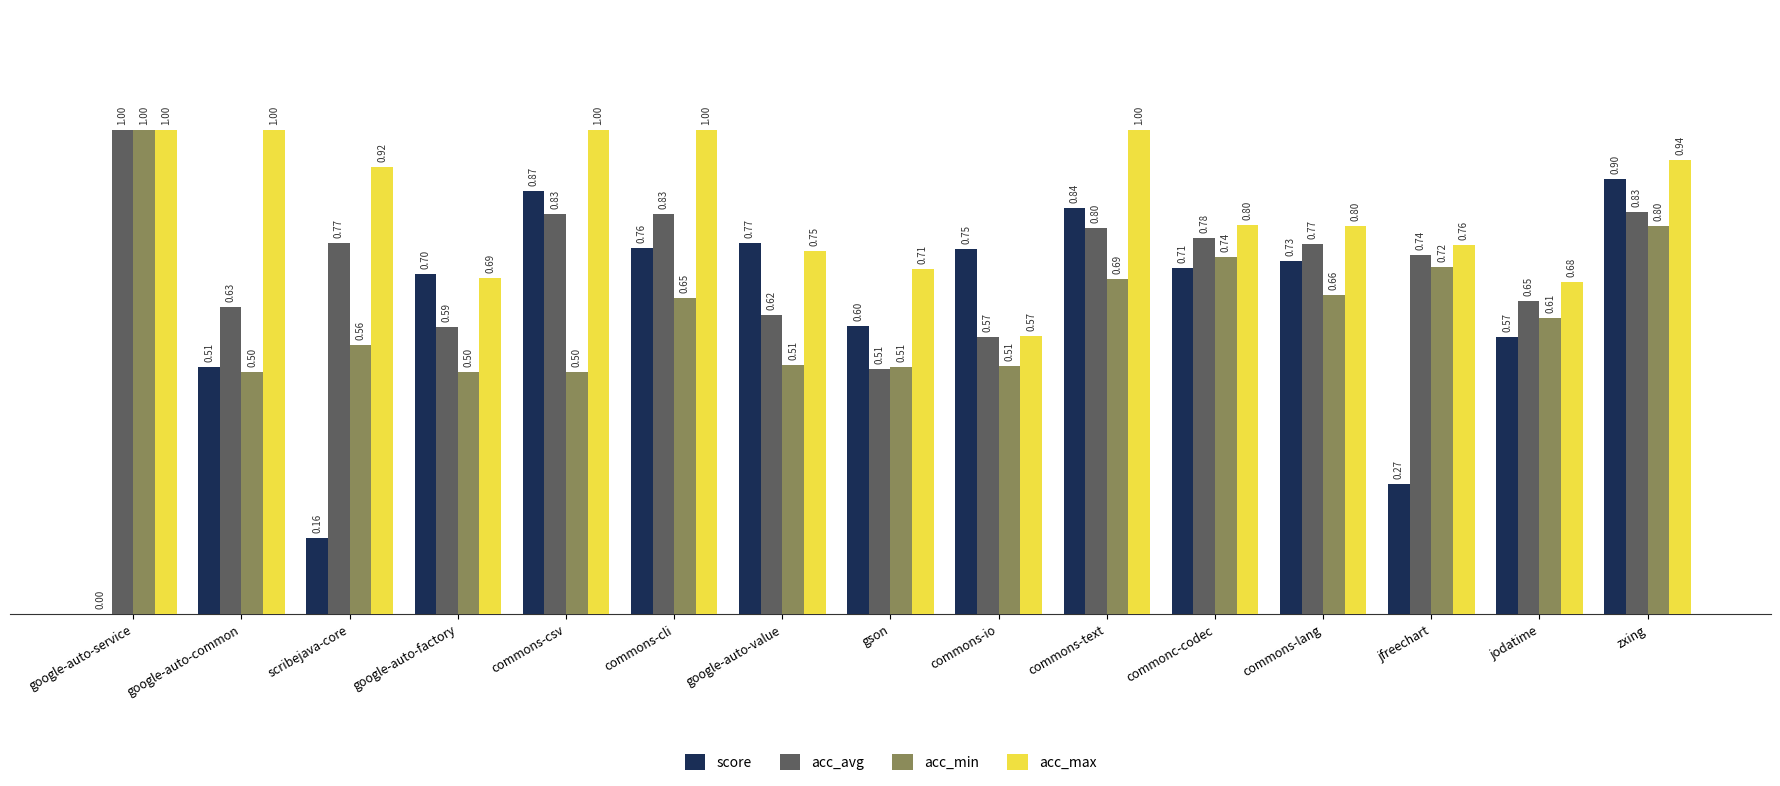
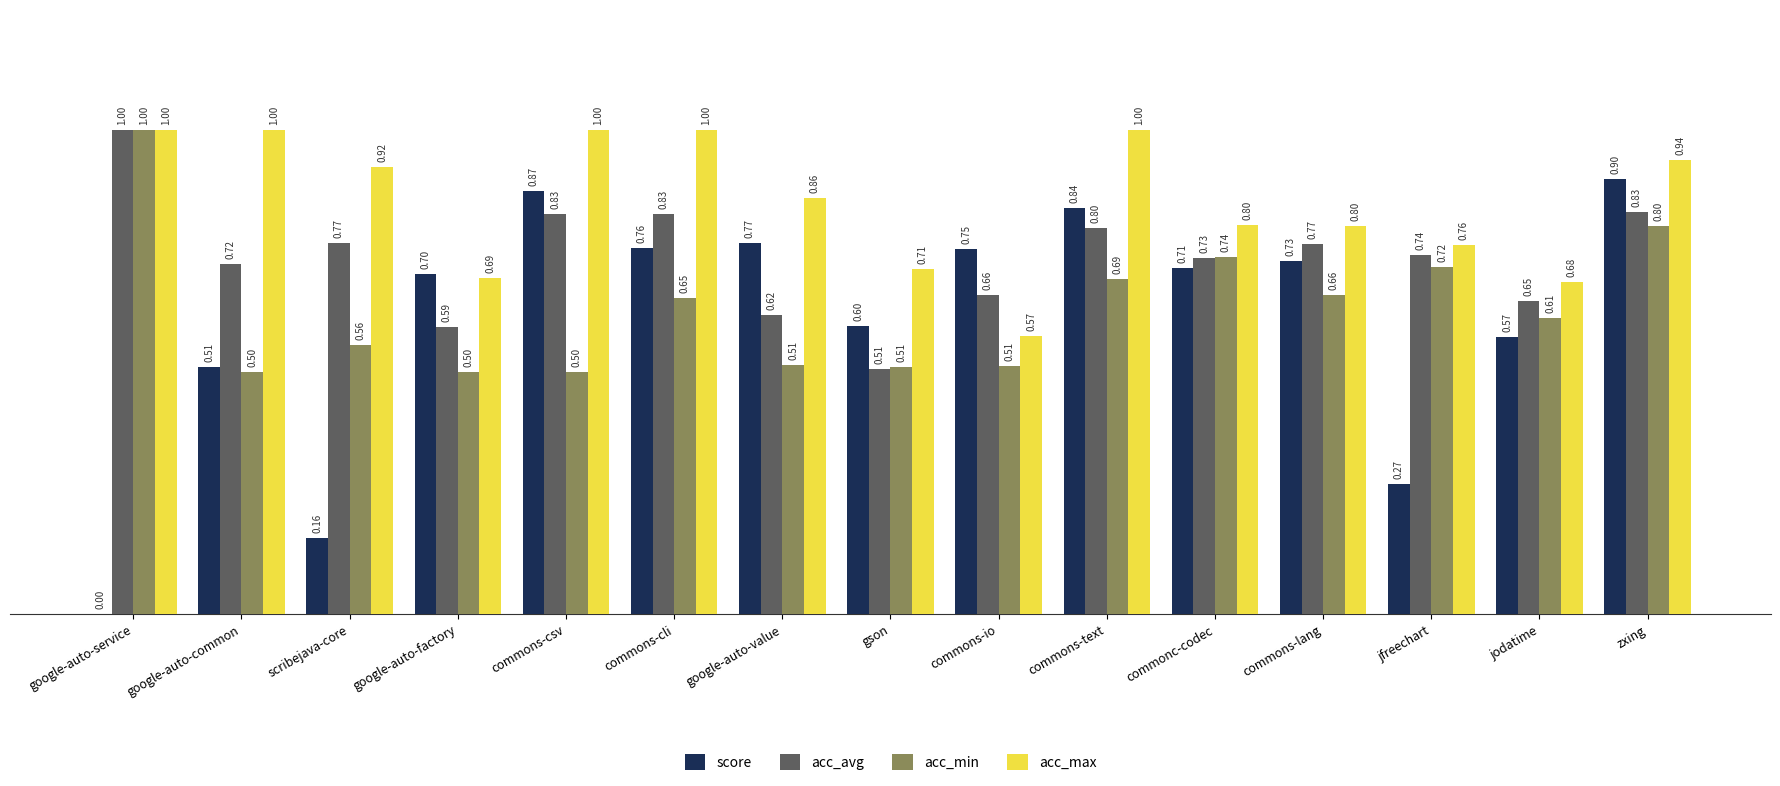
acc_avg, google-auto-common: 0.63 -> 0.72
acc_max, google-auto-value: 0.75 -> 0.86
acc_avg, commons-io: 0.57 -> 0.66
acc_avg, commonc-codec: 0.78 -> 0.73
